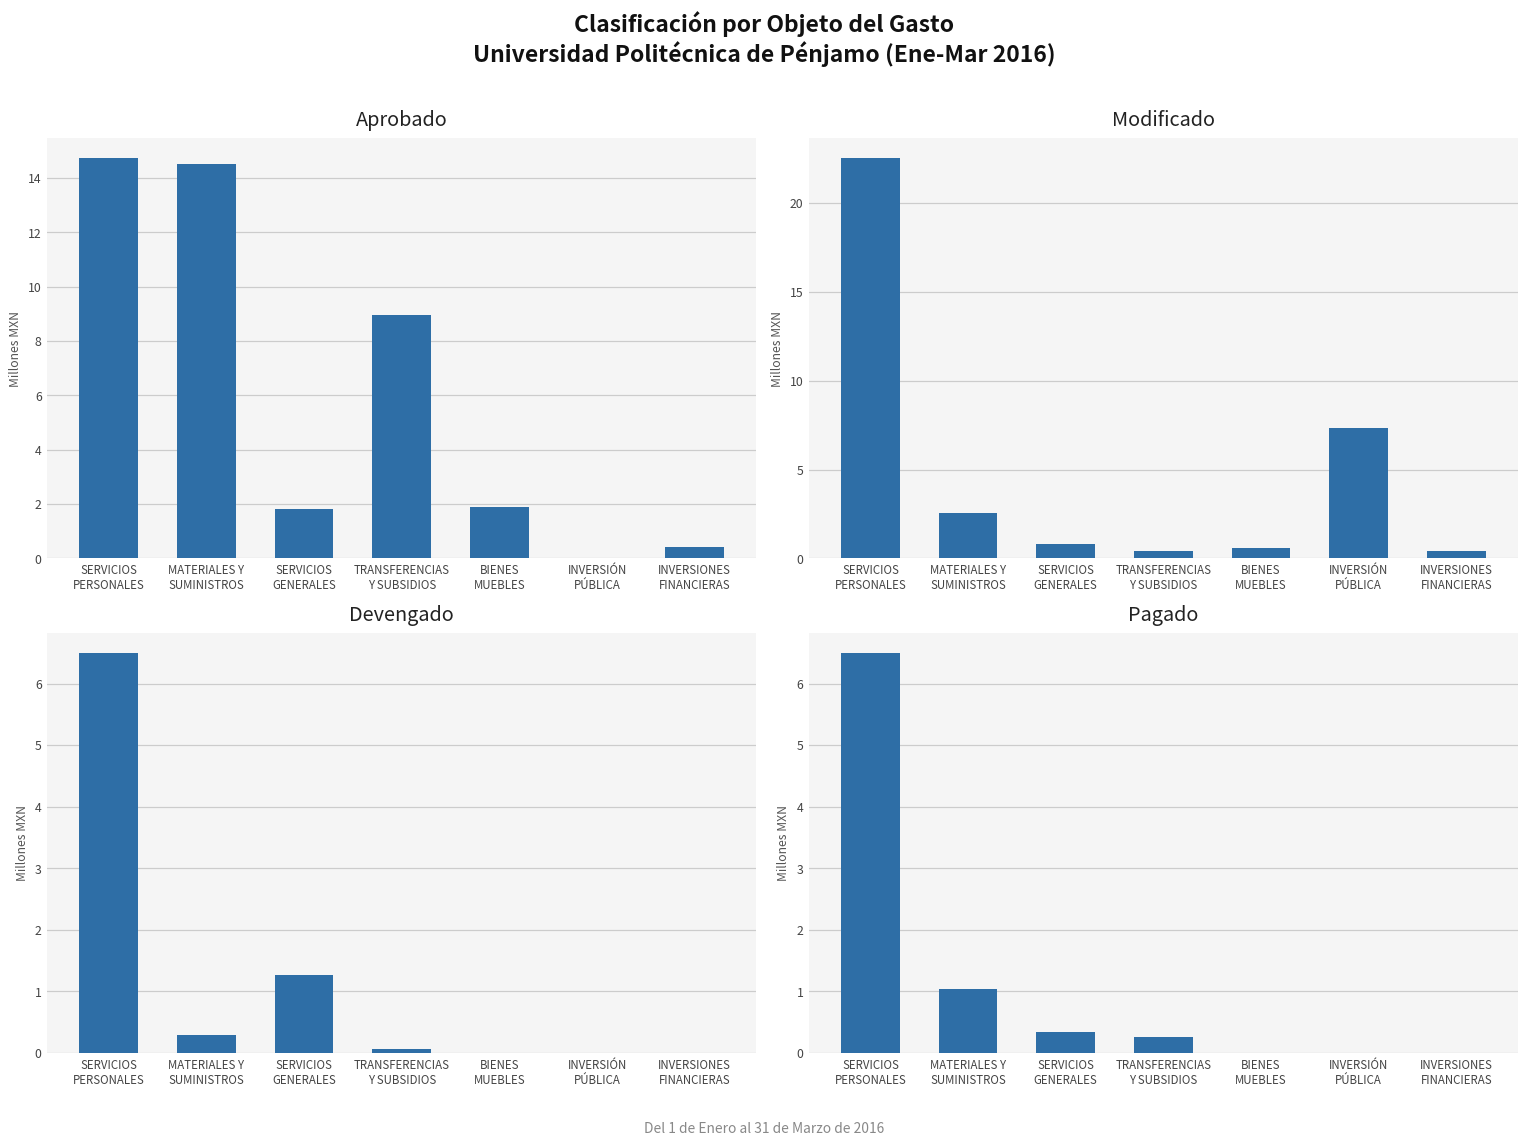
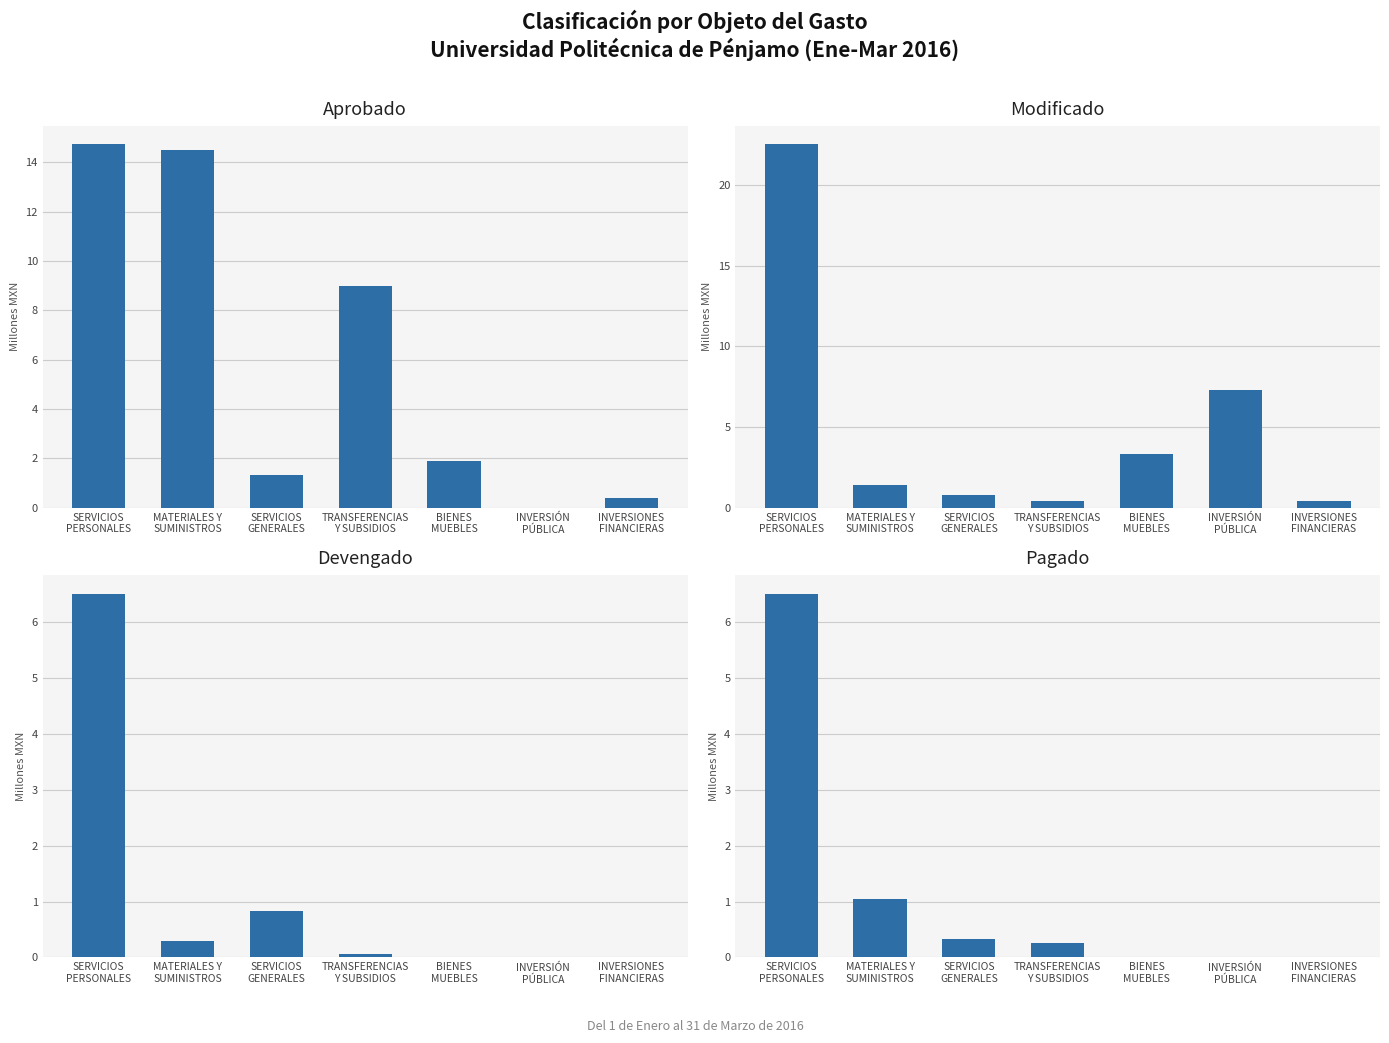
Aprobado, SERVICIOS GENERALES: 1.8 -> 1.3
Modificado, MATERIALES Y SUMINISTROS: 2.5 -> 1.4
Modificado, BIENES MUEBLES: 0.6 -> 3.3
Devengado, SERVICIOS GENERALES: 1.3 -> 0.8
